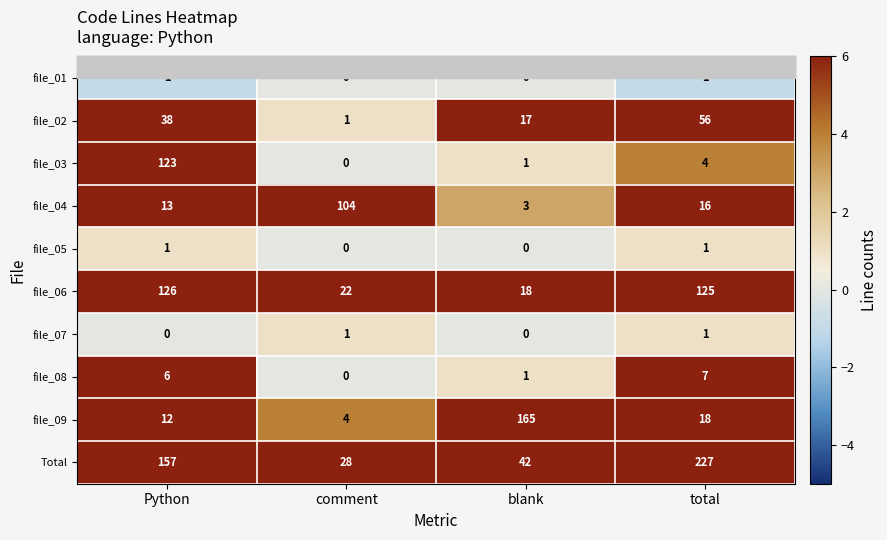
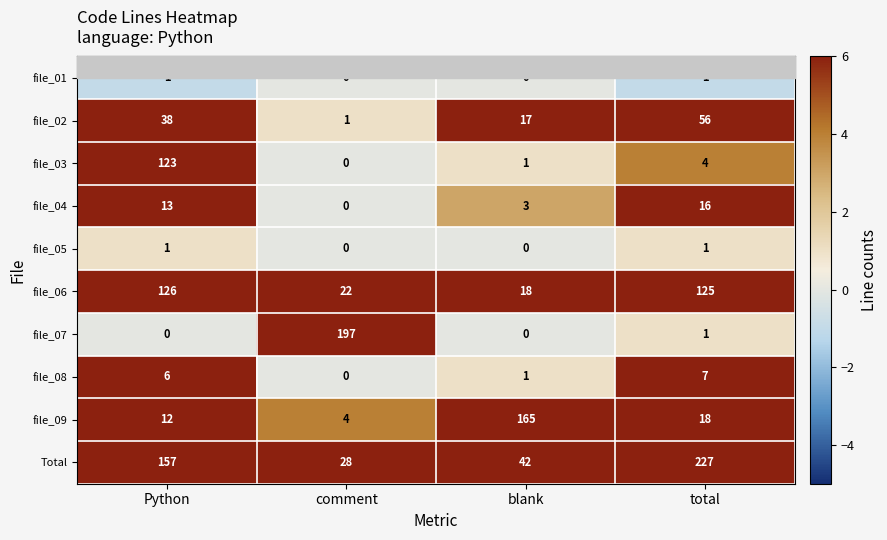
file_04, comment: 104 -> 0
file_07, comment: 1 -> 197
